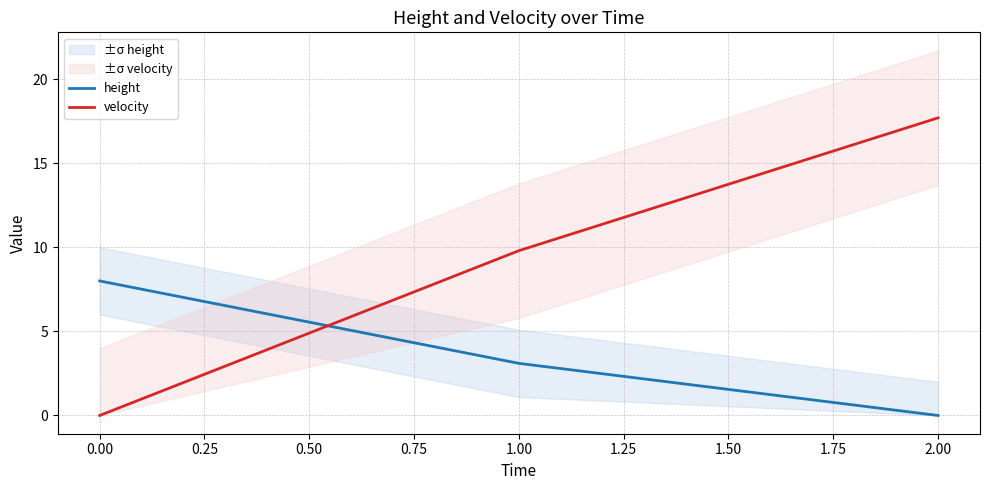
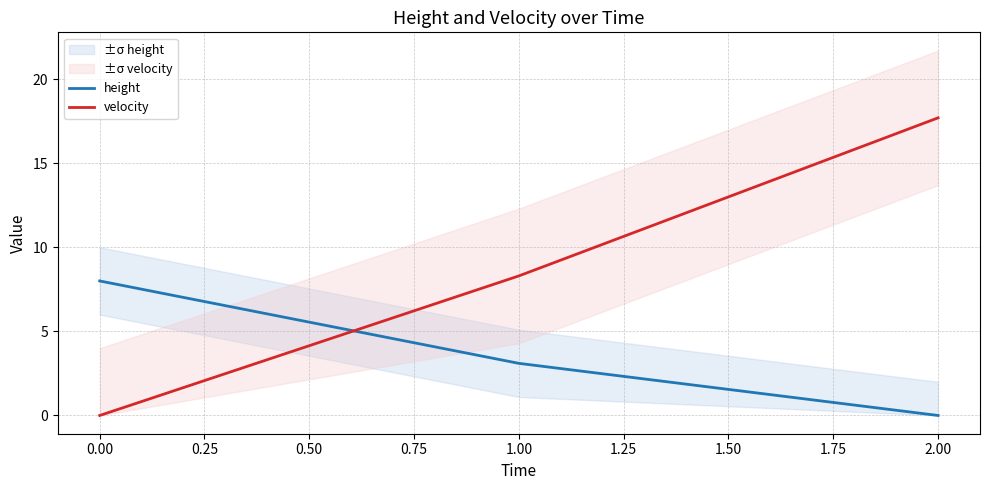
velocity, 1.00: 9.8 -> 8.3
